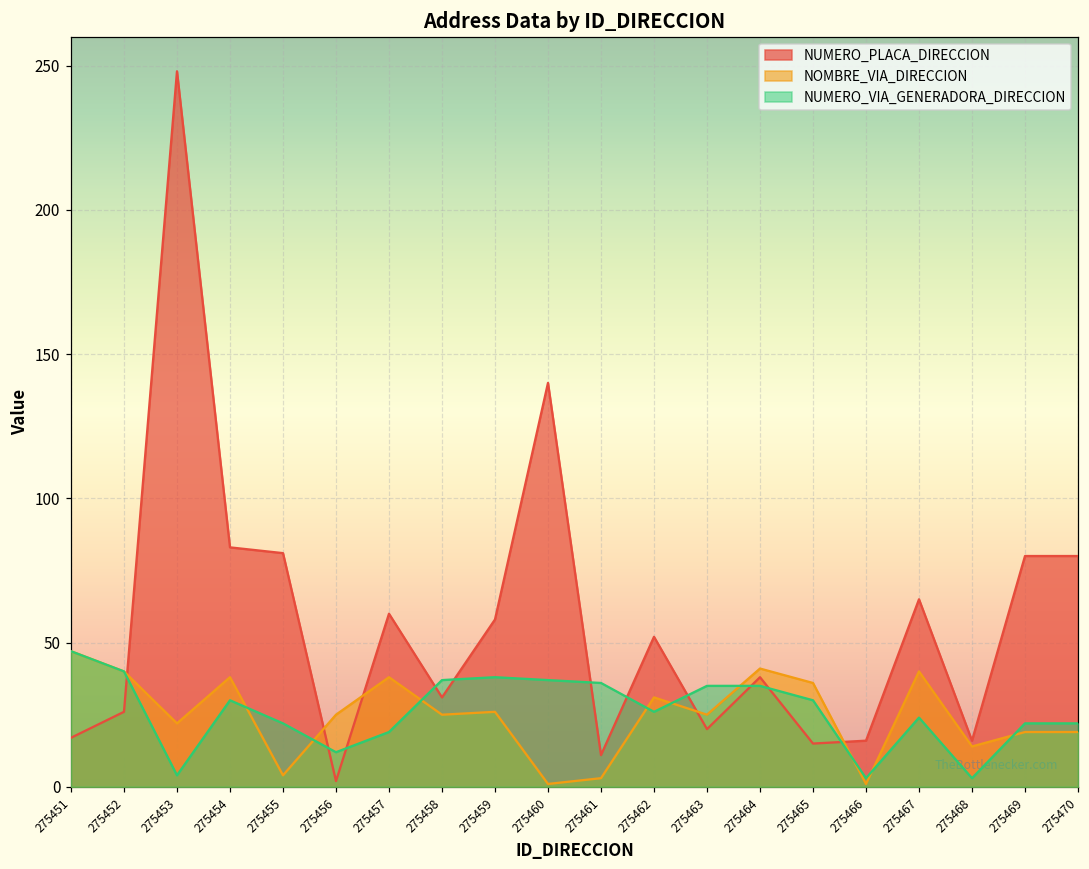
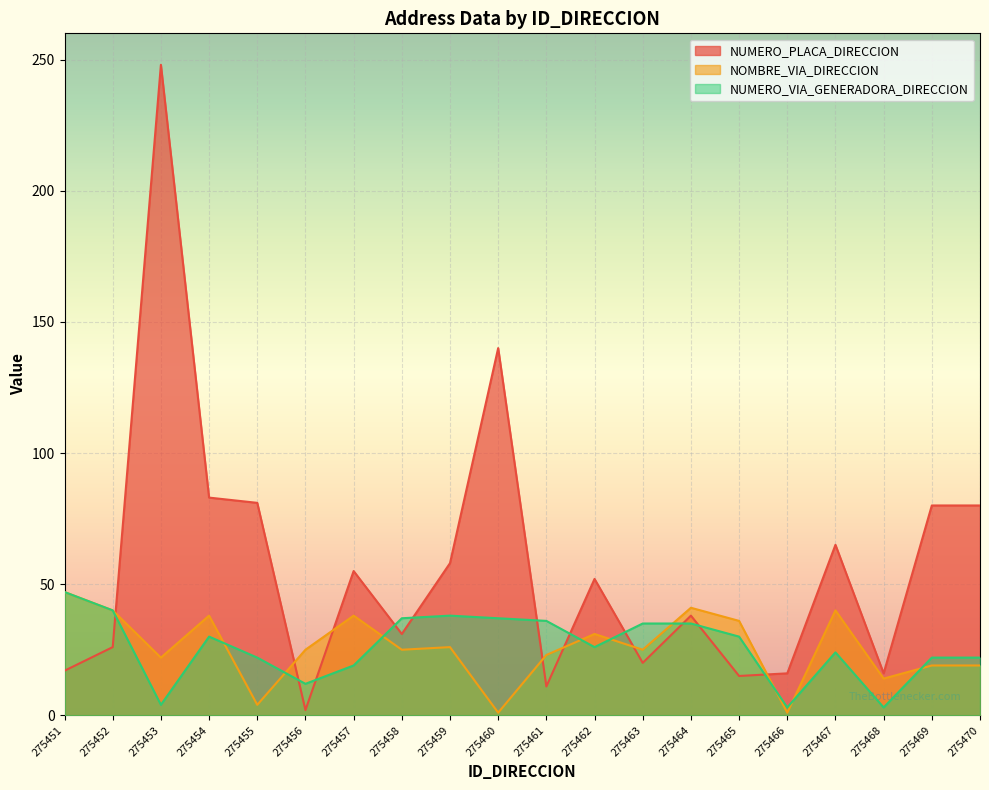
NUMERO_PLACA_DIRECCION, 275457: 60 -> 55
NOMBRE_VIA_DIRECCION, 275461: 3 -> 23
